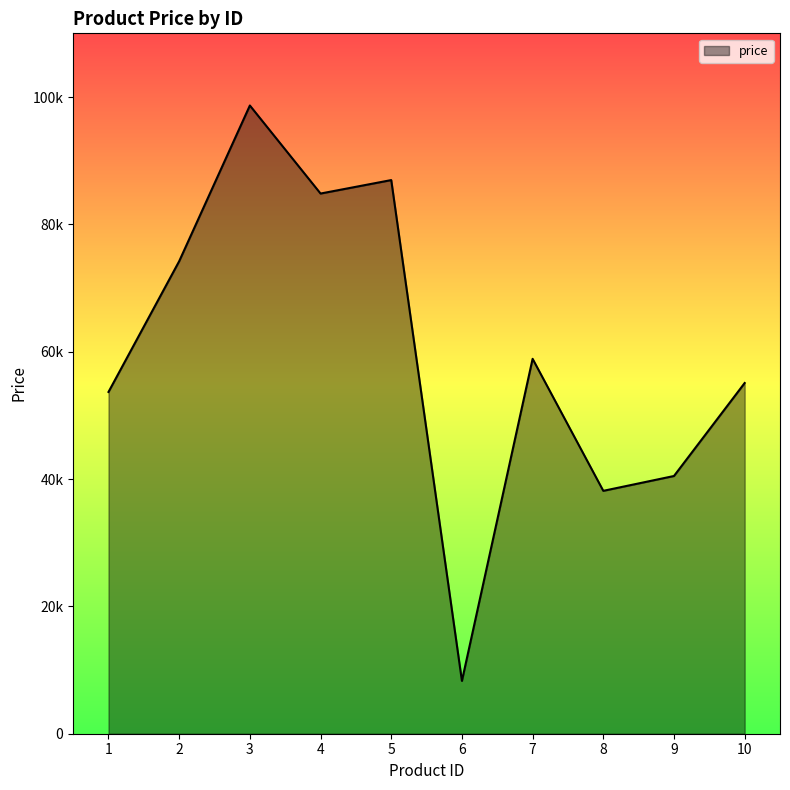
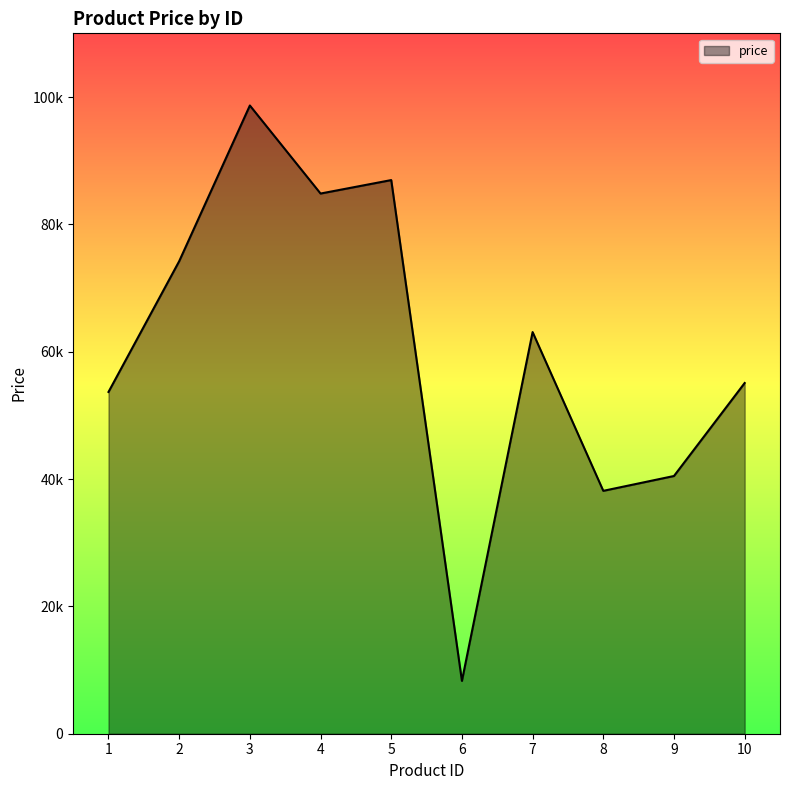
7: 59000 -> 63000
